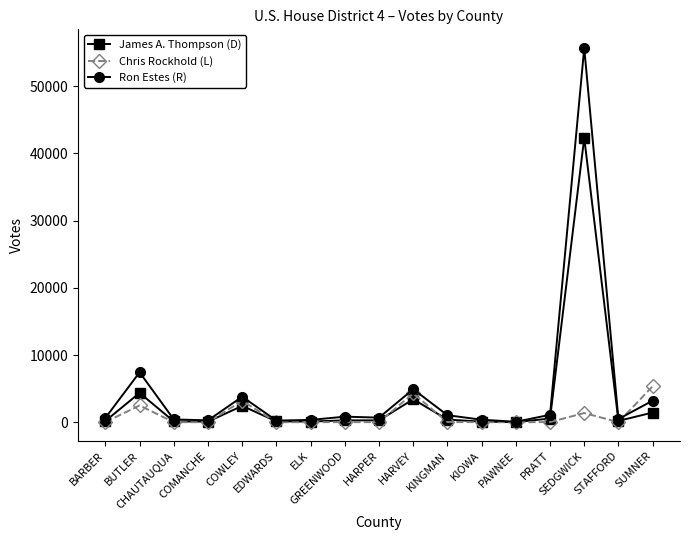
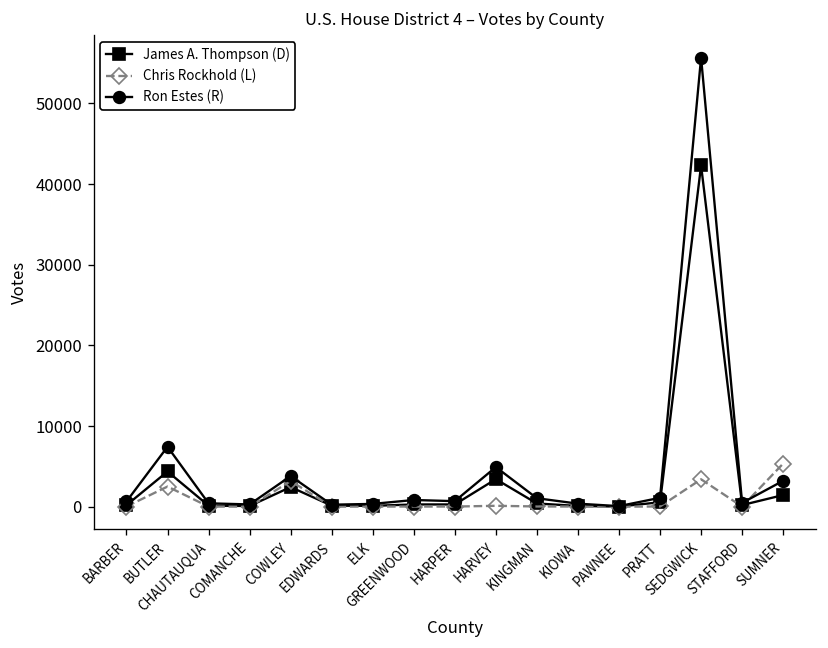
Chris Rockhold (L), HARVEY: 4000 -> 0
Chris Rockhold (L), SEDGWICK: 1000 -> 3000
